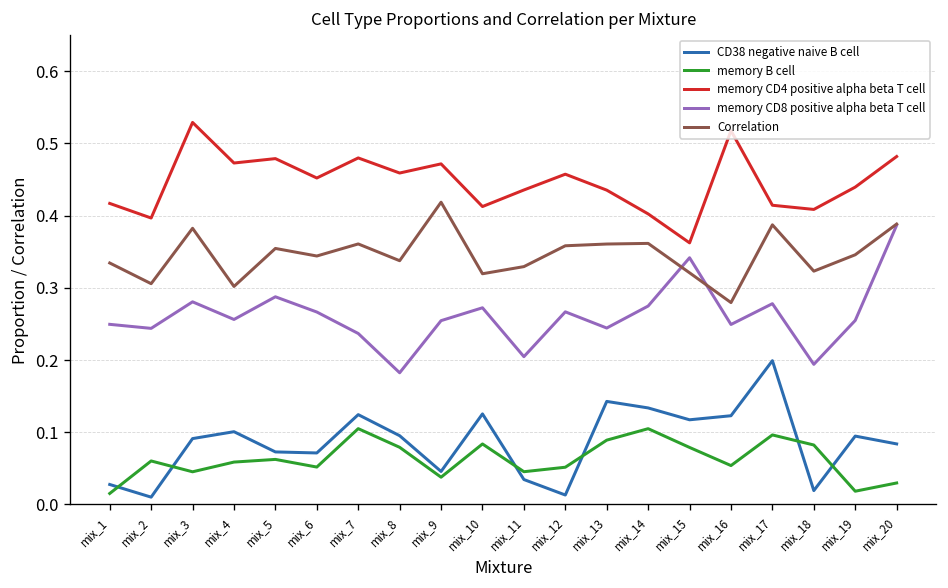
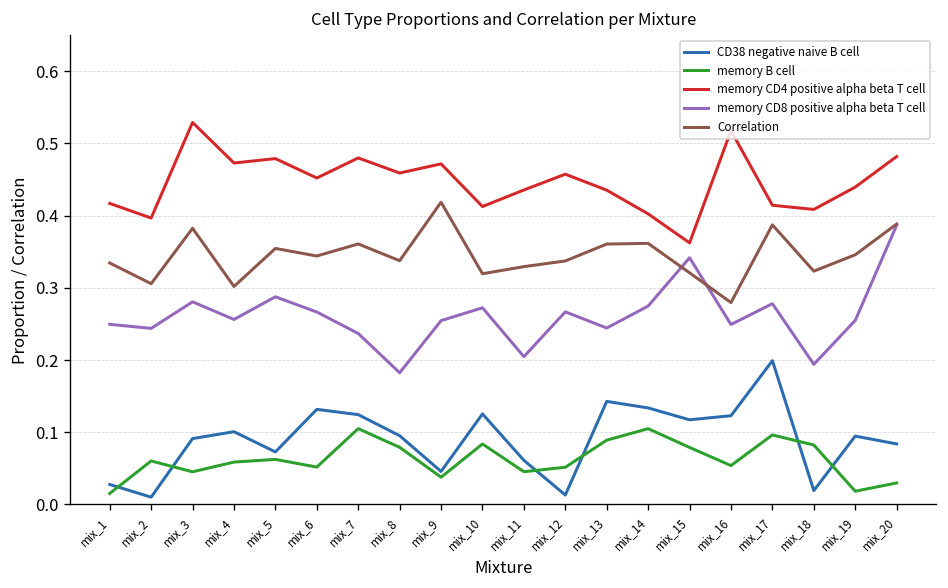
CD38 negative naive B cell, mix_6: 0.07 -> 0.13
CD38 negative naive B cell, mix_11: 0.03 -> 0.06
Correlation, mix_12: 0.36 -> 0.34
